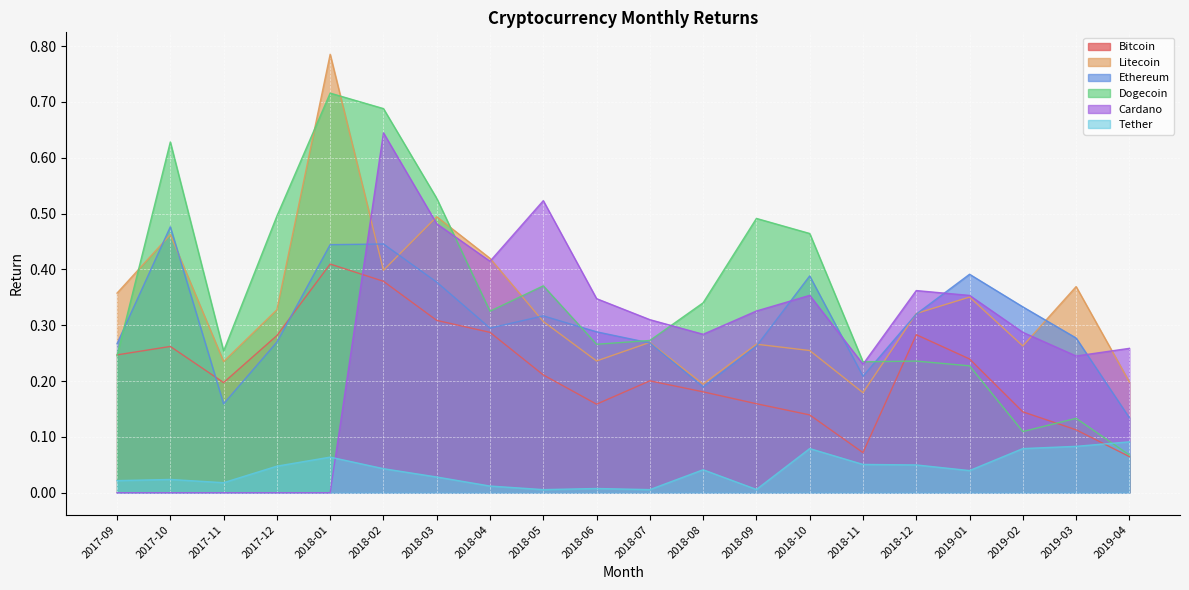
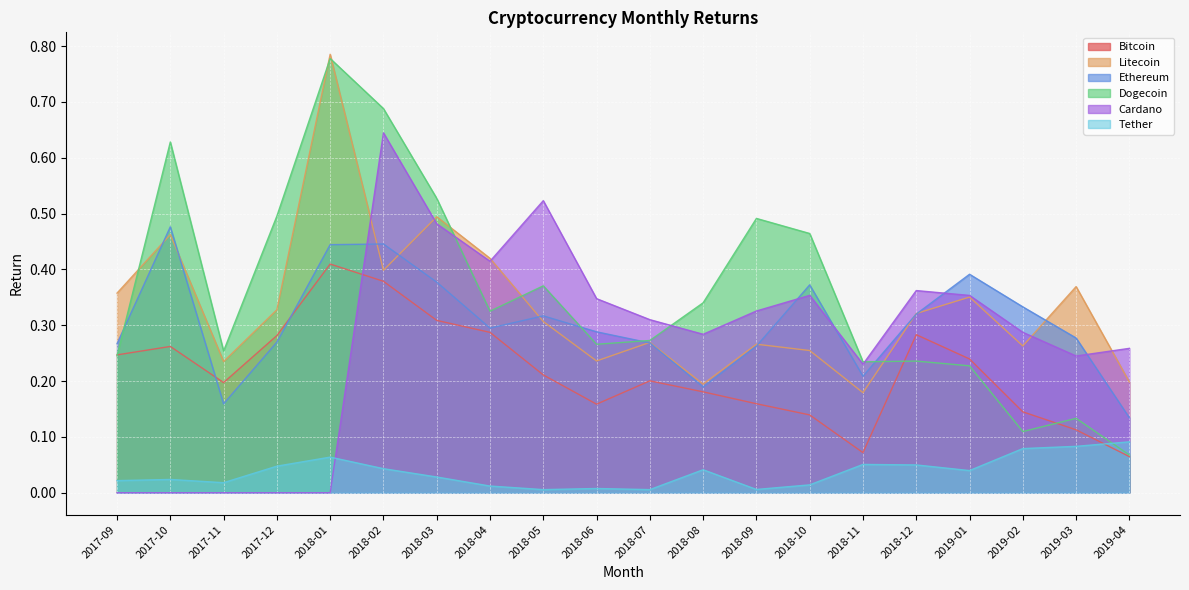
Dogecoin, 2018-01: 0.72 -> 0.78
Ethereum, 2018-10: 0.39 -> 0.37
Tether, 2018-10: 0.08 -> 0.01
